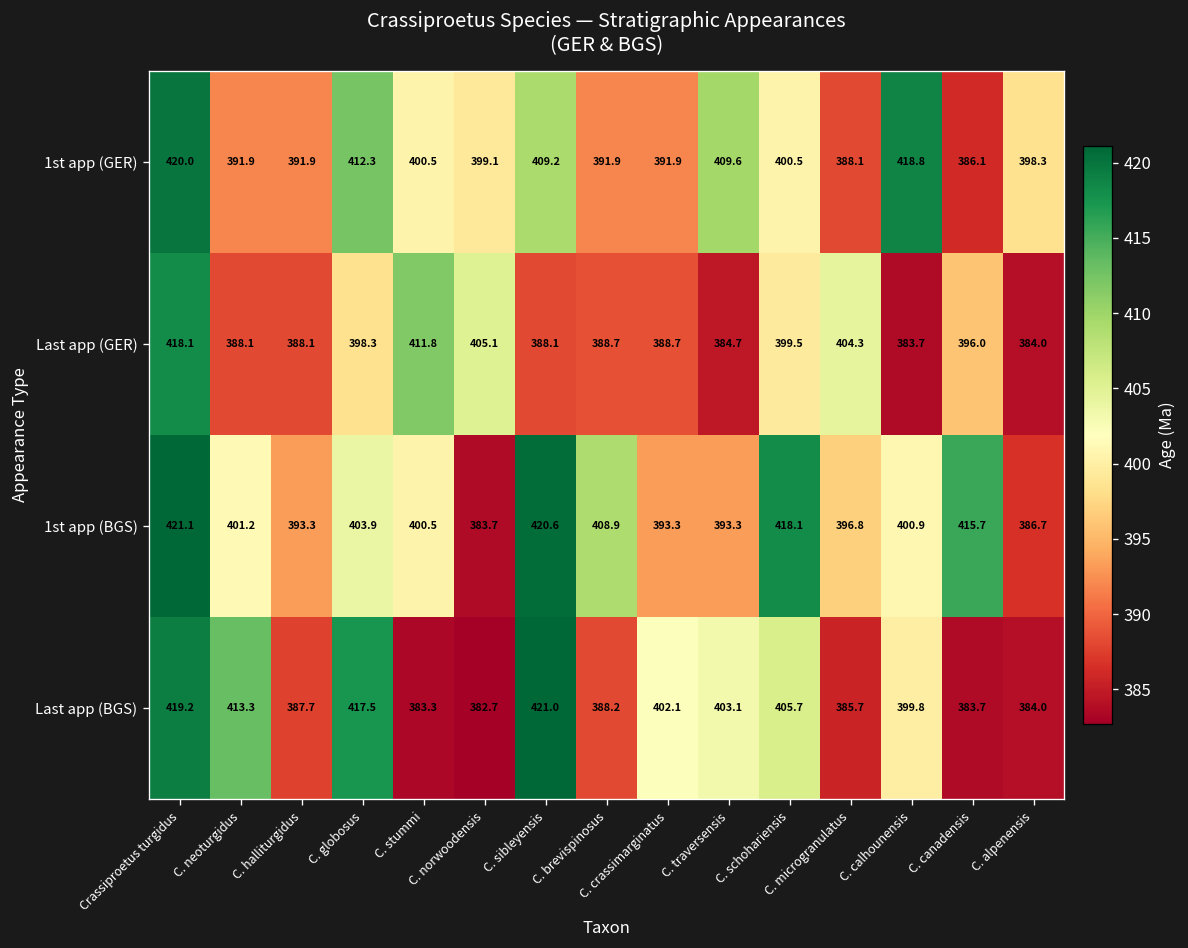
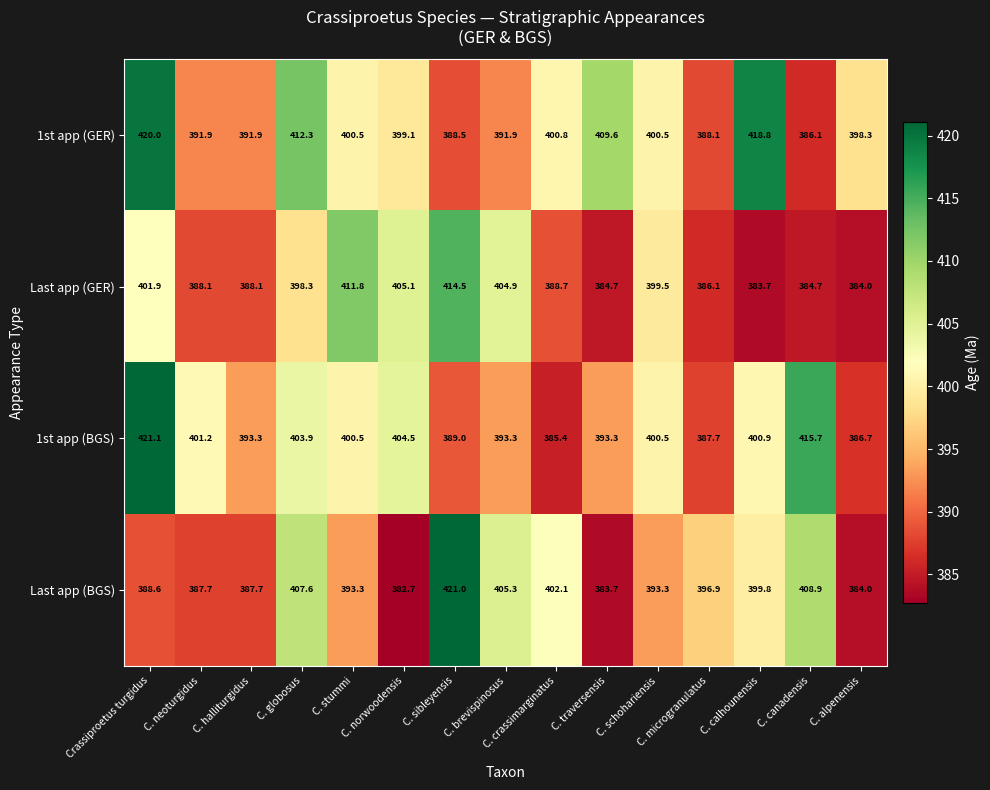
1st app (GER), C. sibleyensis: 409.2 -> 388.5
1st app (GER), C. crassimarginatus: 391.9 -> 400.8
Last app (GER), Crassiproetus turgidus: 418.1 -> 401.9
Last app (GER), C. sibleyensis: 388.1 -> 414.5
Last app (GER), C. brevispinosus: 388.7 -> 404.9
Last app (GER), C. microgranulatus: 404.3 -> 386.1
Last app (GER), C. canadensis: 396.0 -> 384.7
1st app (BGS), C. norwoodensis: 383.7 -> 404.5
1st app (BGS), C. sibleyensis: 420.6 -> 389.0
1st app (BGS), C. brevispinosus: 408.9 -> 393.3
1st app (BGS), C. crassimarginatus: 393.3 -> 385.4
1st app (BGS), C. schohariensis: 418.1 -> 400.5
1st app (BGS), C. microgranulatus: 396.8 -> 387.7
Last app (BGS), Crassiproetus turgidus: 419.2 -> 388.6
Last app (BGS), C. neoturgidus: 413.3 -> 387.7
Last app (BGS), C. globosus: 417.5 -> 407.6
Last app (BGS), C. stummi: 383.3 -> 393.3
Last app (BGS), C. brevispinosus: 388.2 -> 405.3
Last app (BGS), C. traversensis: 403.1 -> 383.7
Last app (BGS), C. schohariensis: 405.7 -> 393.3
Last app (BGS), C. microgranulatus: 385.7 -> 396.9
Last app (BGS), C. canadensis: 383.7 -> 408.9
